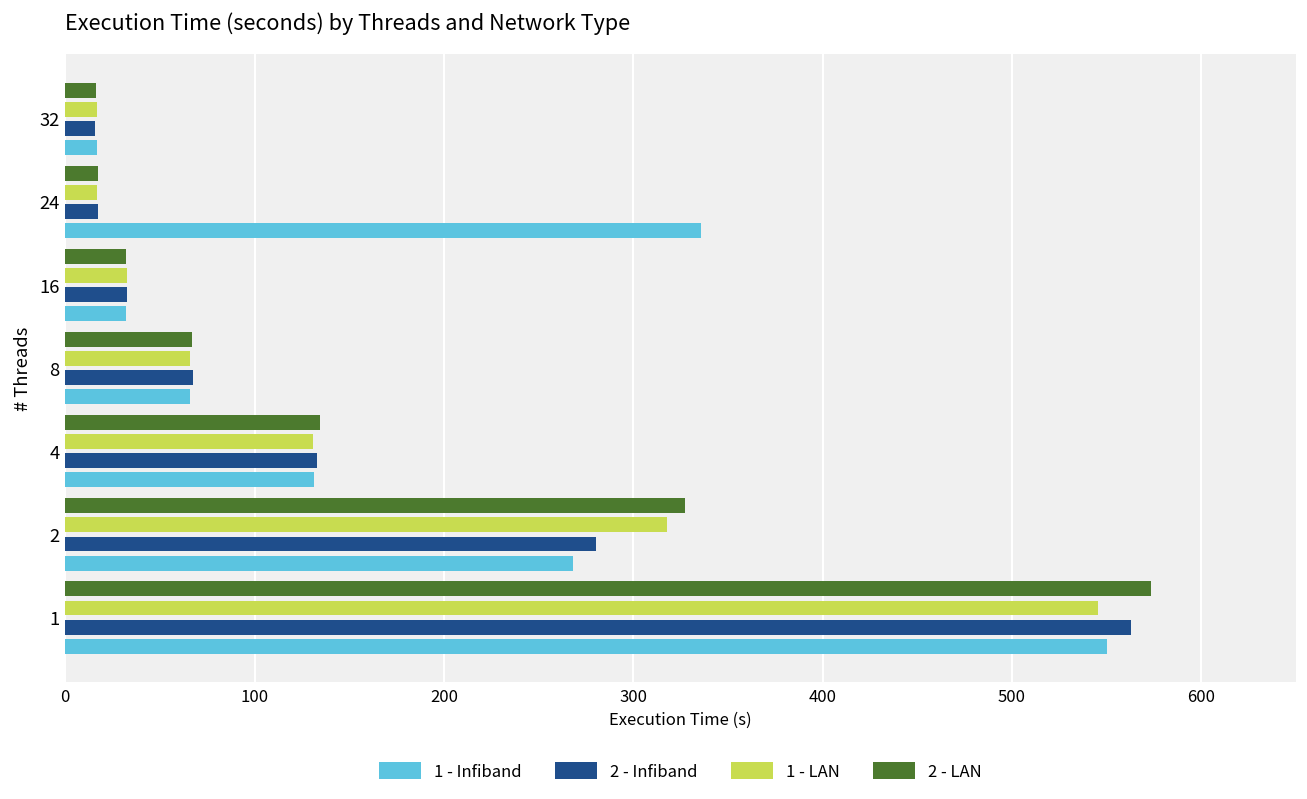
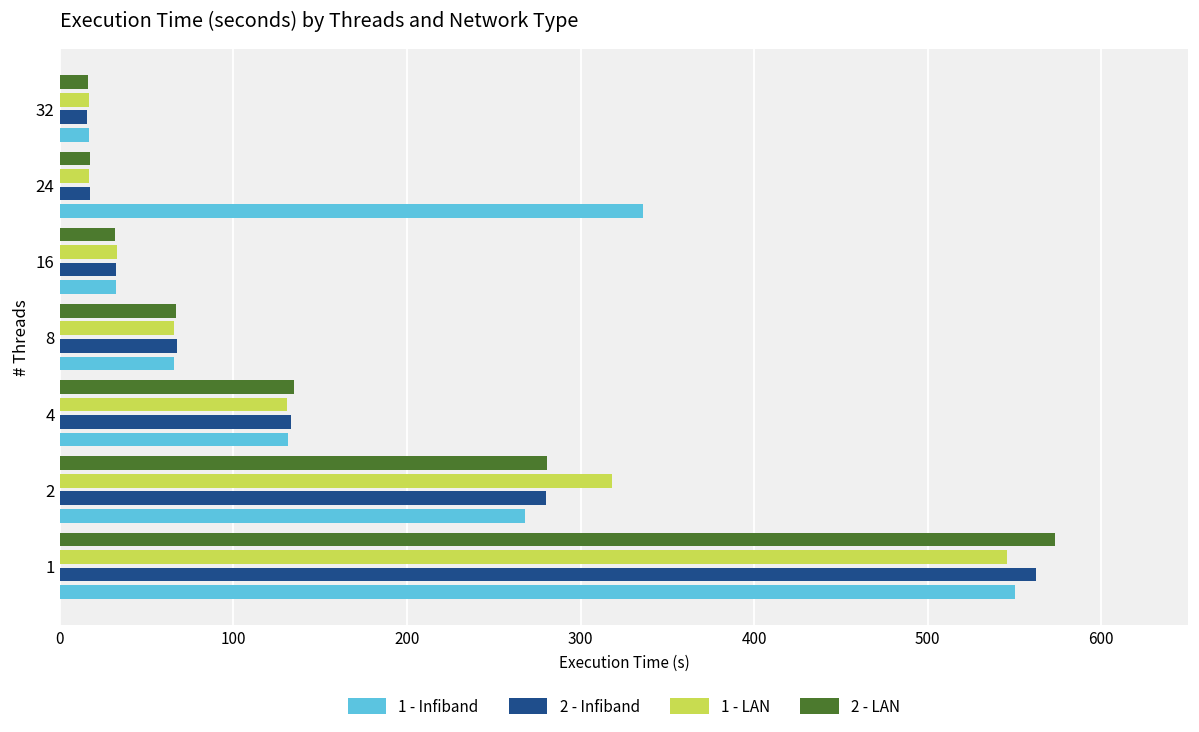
2 - LAN, 2: 327 -> 281
